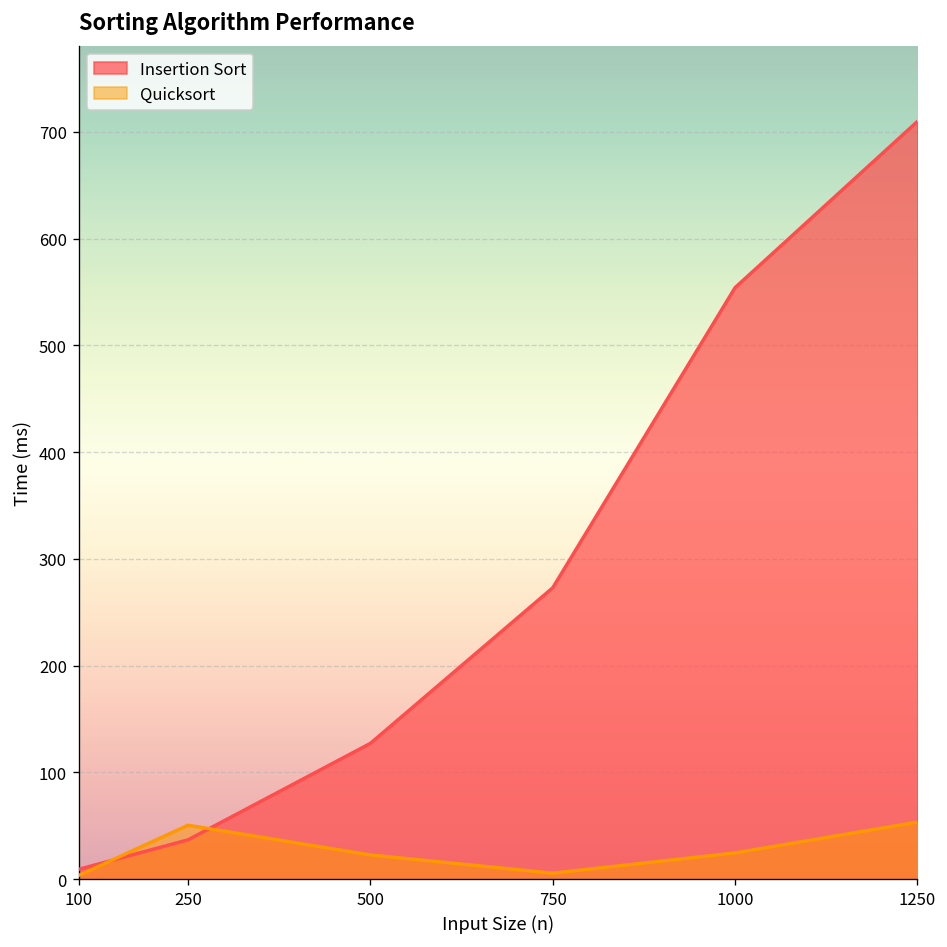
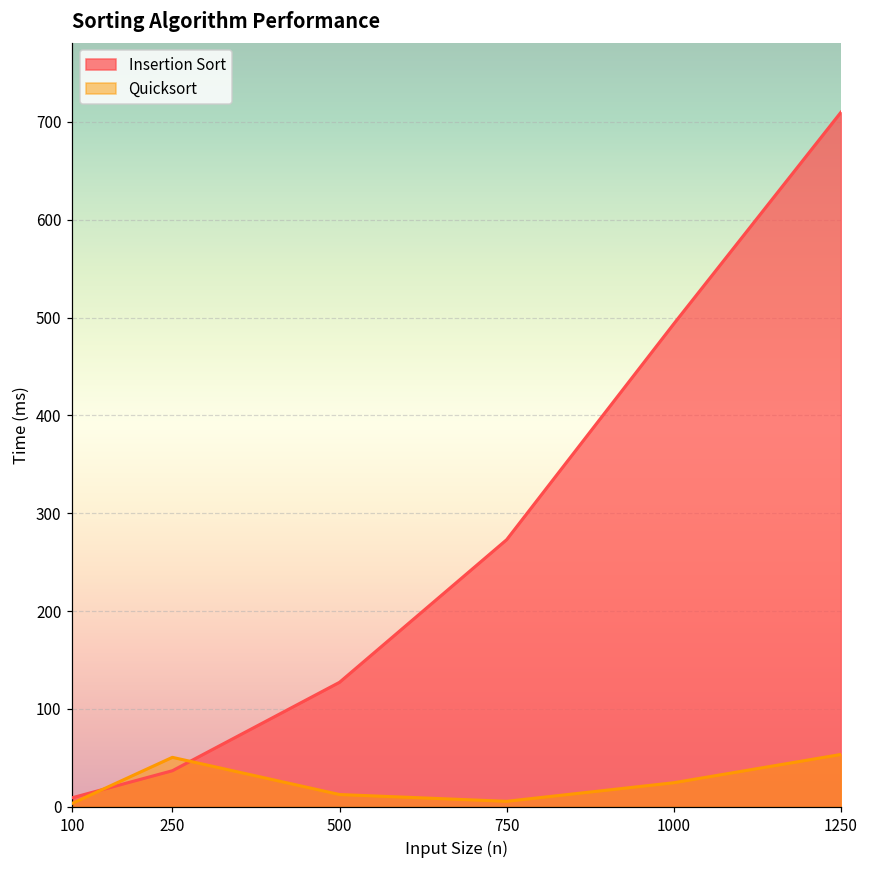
Quicksort, 500: 20 -> 10
Insertion Sort, 1000: 550 -> 490
